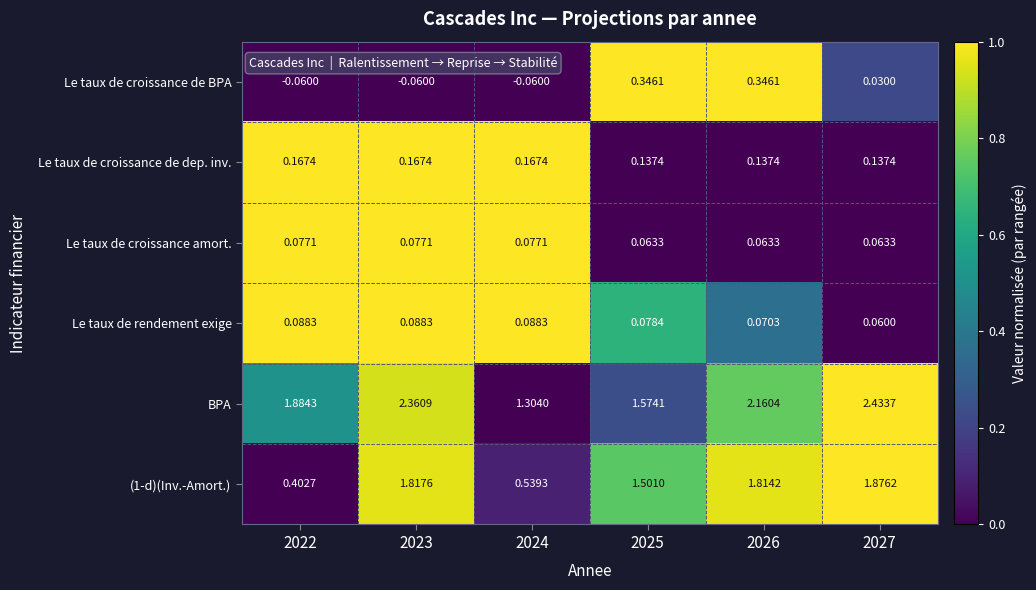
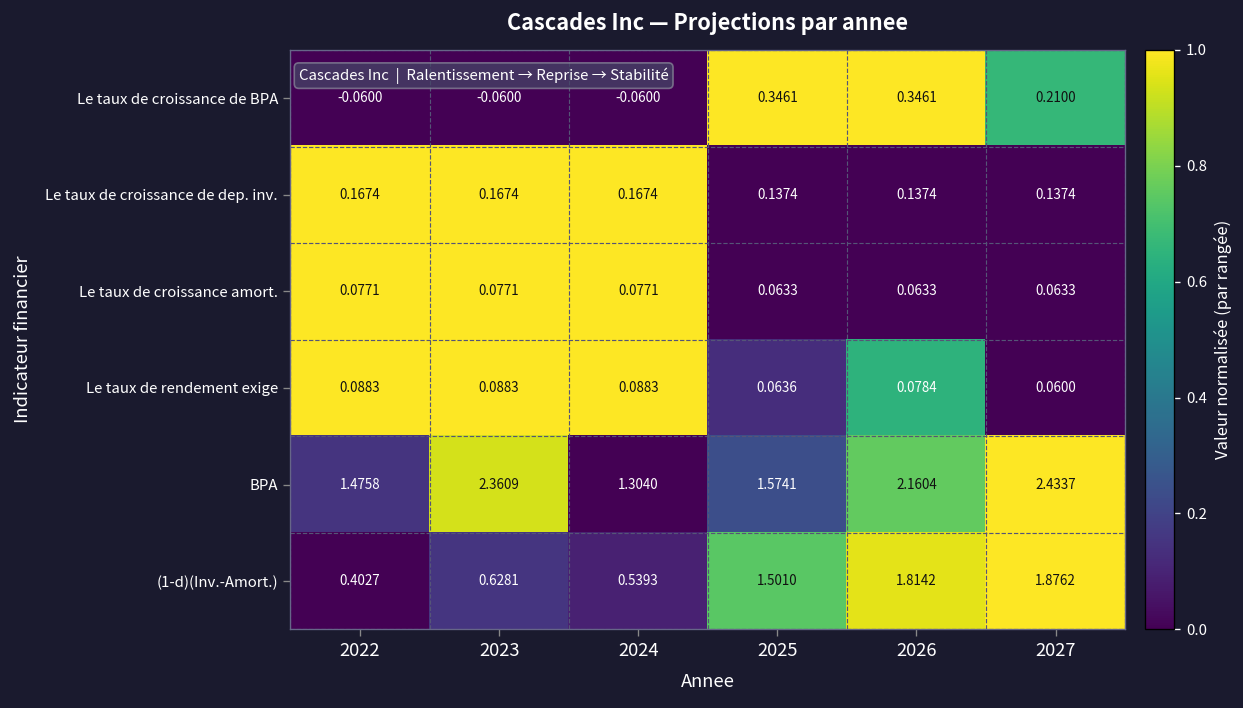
Le taux de croissance de BPA, 2027: 0.0300 -> 0.2100
Le taux de rendement exige, 2025: 0.0784 -> 0.0636
Le taux de rendement exige, 2026: 0.0703 -> 0.0784
BPA, 2022: 1.8843 -> 1.4758
(1-d)(Inv.-Amort.), 2023: 1.8176 -> 0.6281
